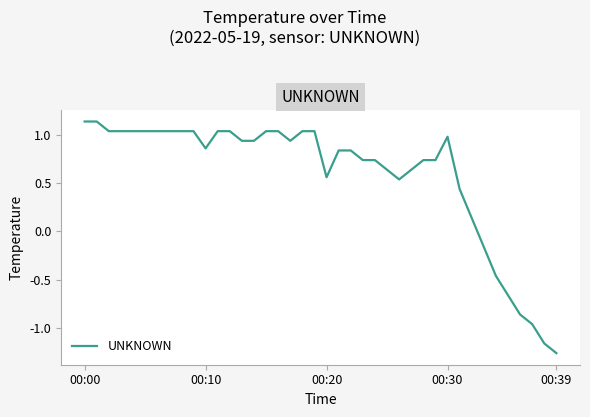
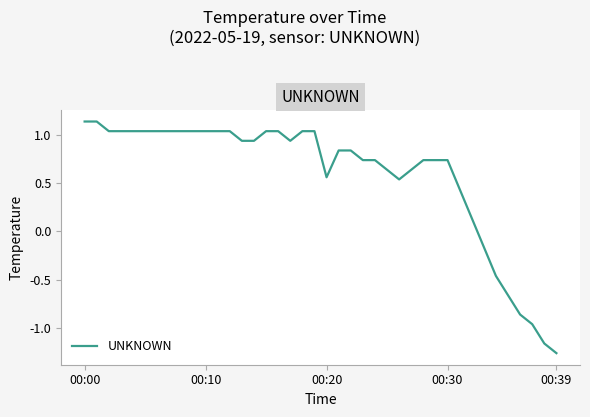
00:10: 0.9 -> 1.0
00:30: 1.0 -> 0.7
